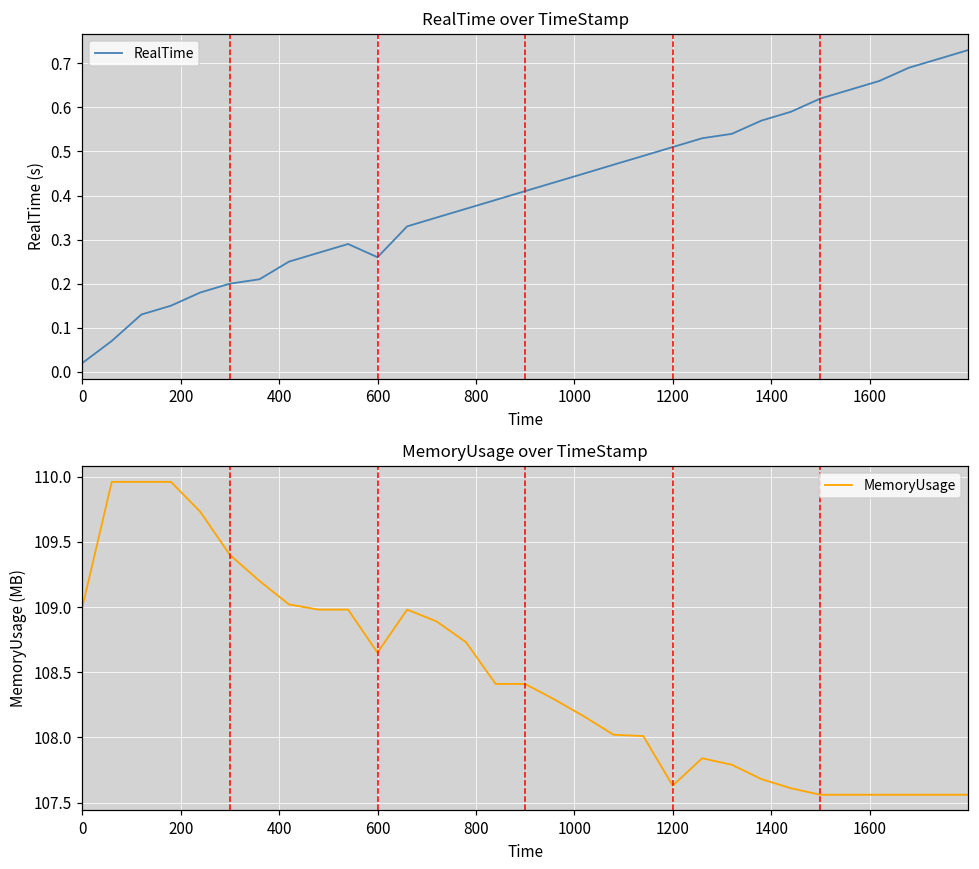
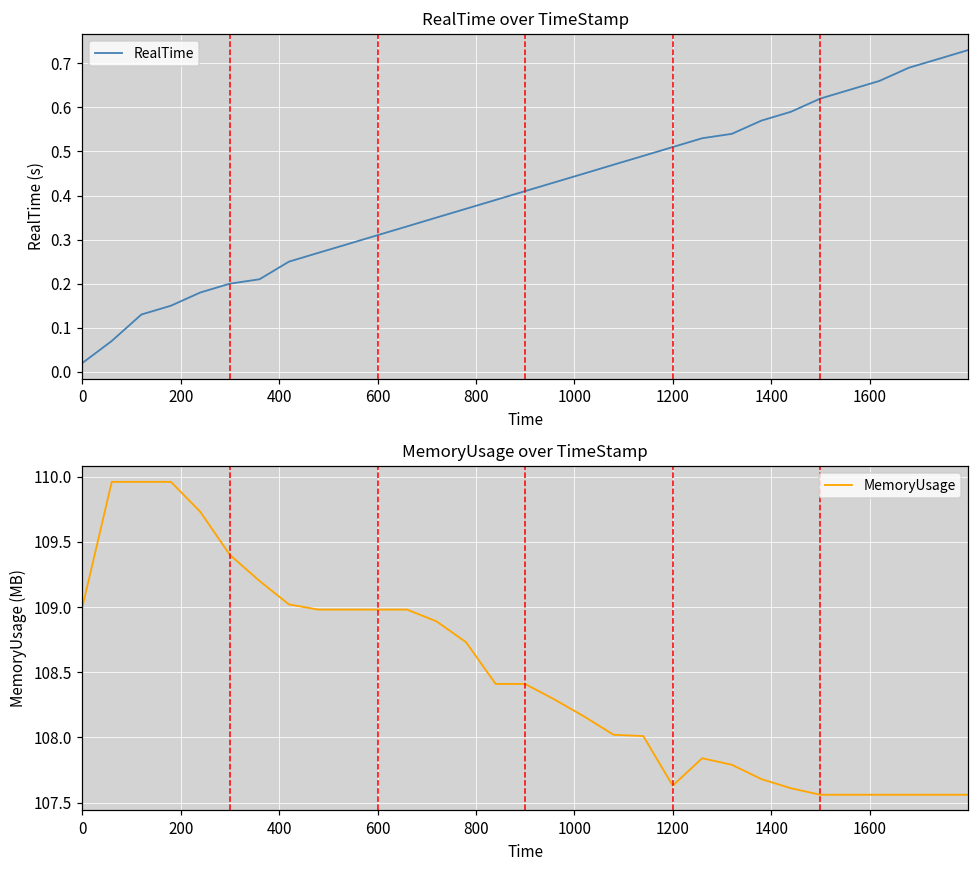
RealTime over TimeStamp, 600: 0.26 -> 0.31
MemoryUsage over TimeStamp, 600: 108.65 -> 108.98
